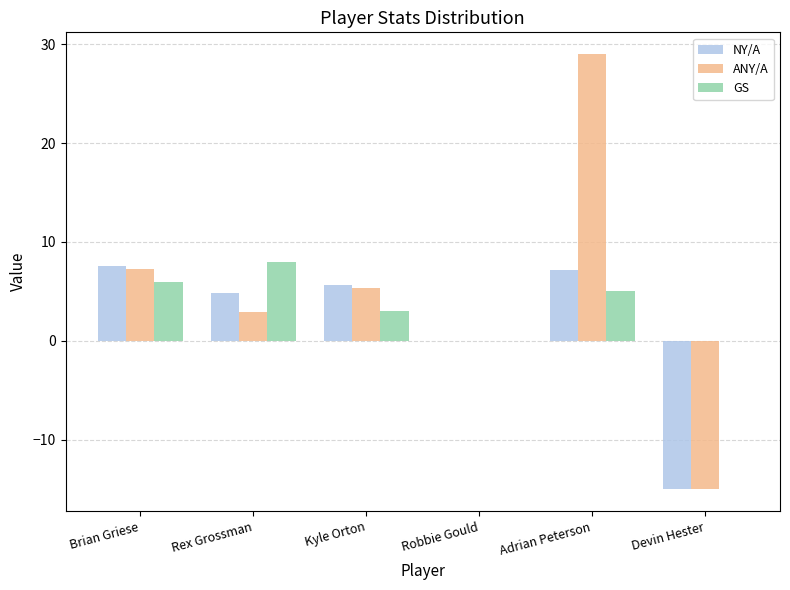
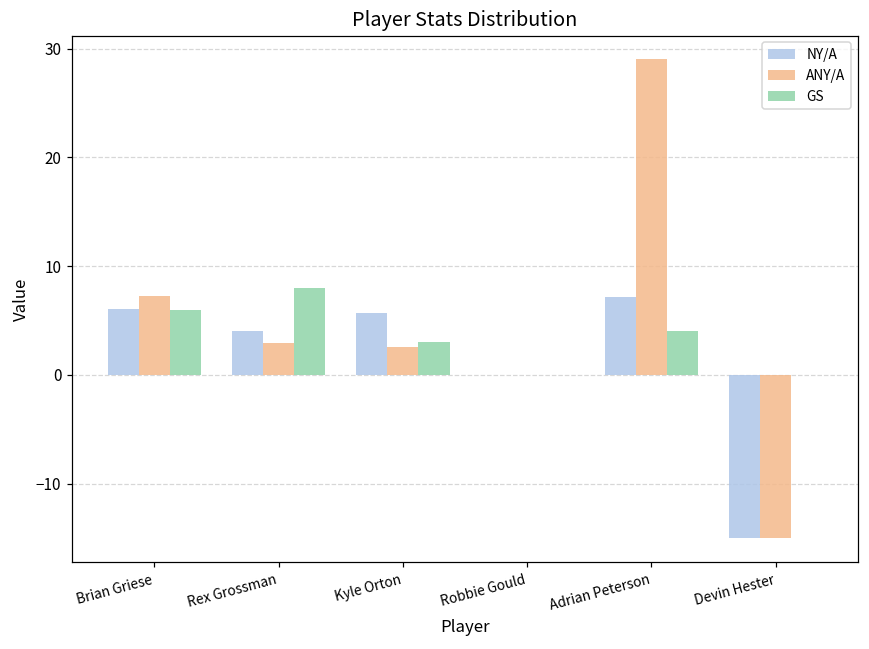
NY/A, Brian Griese: 8 -> 6
NY/A, Rex Grossman: 5 -> 4
ANY/A, Kyle Orton: 5 -> 3
GS, Adrian Peterson: 5 -> 4
